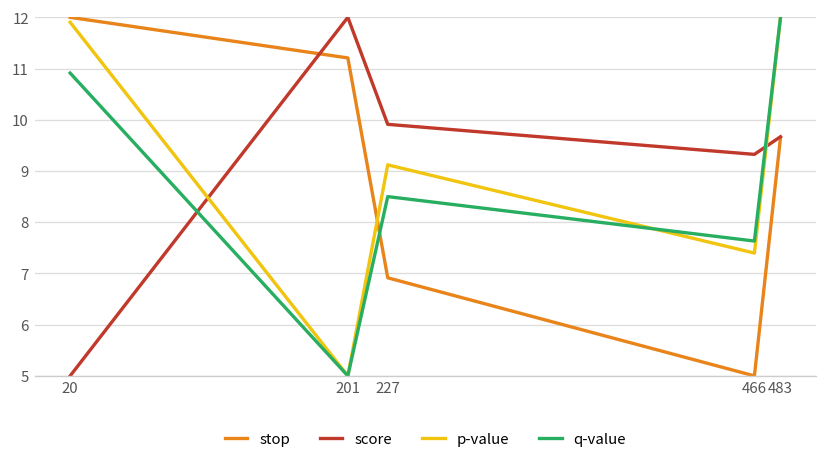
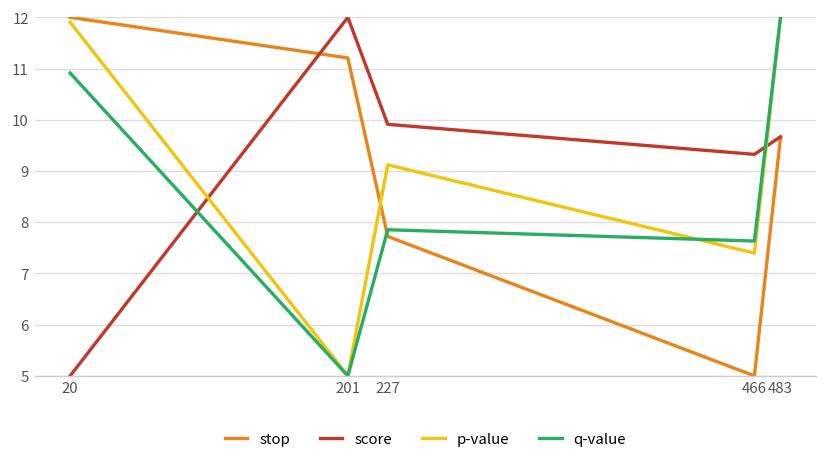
stop, 227: 6.9 -> 7.7
q-value, 227: 8.5 -> 7.9
